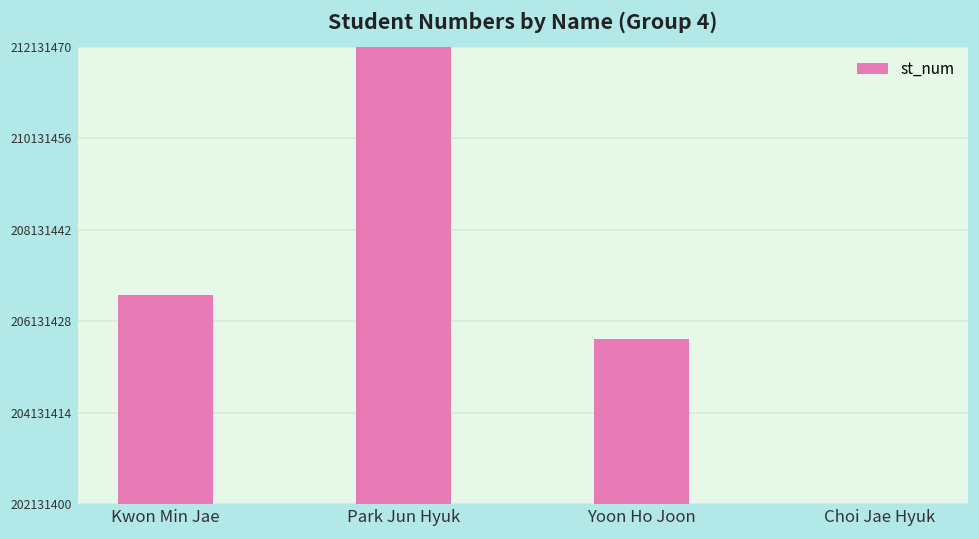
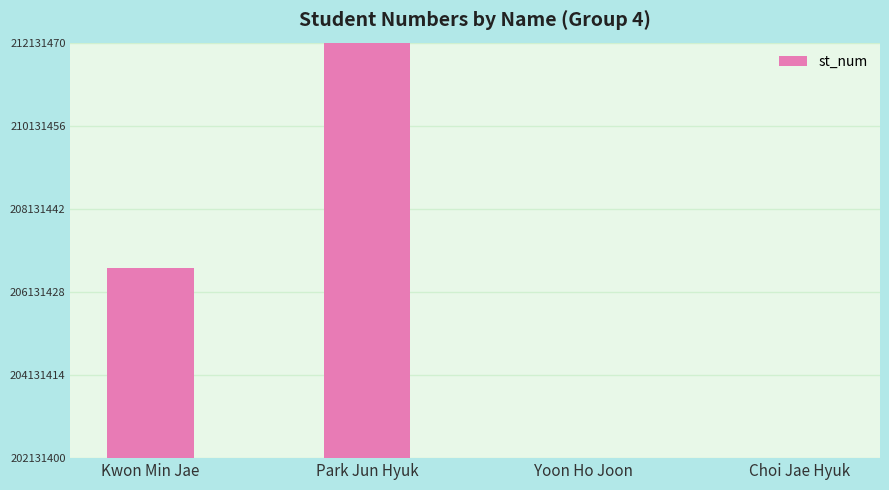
Yoon Ho Joon: 205700000 -> 202100000
